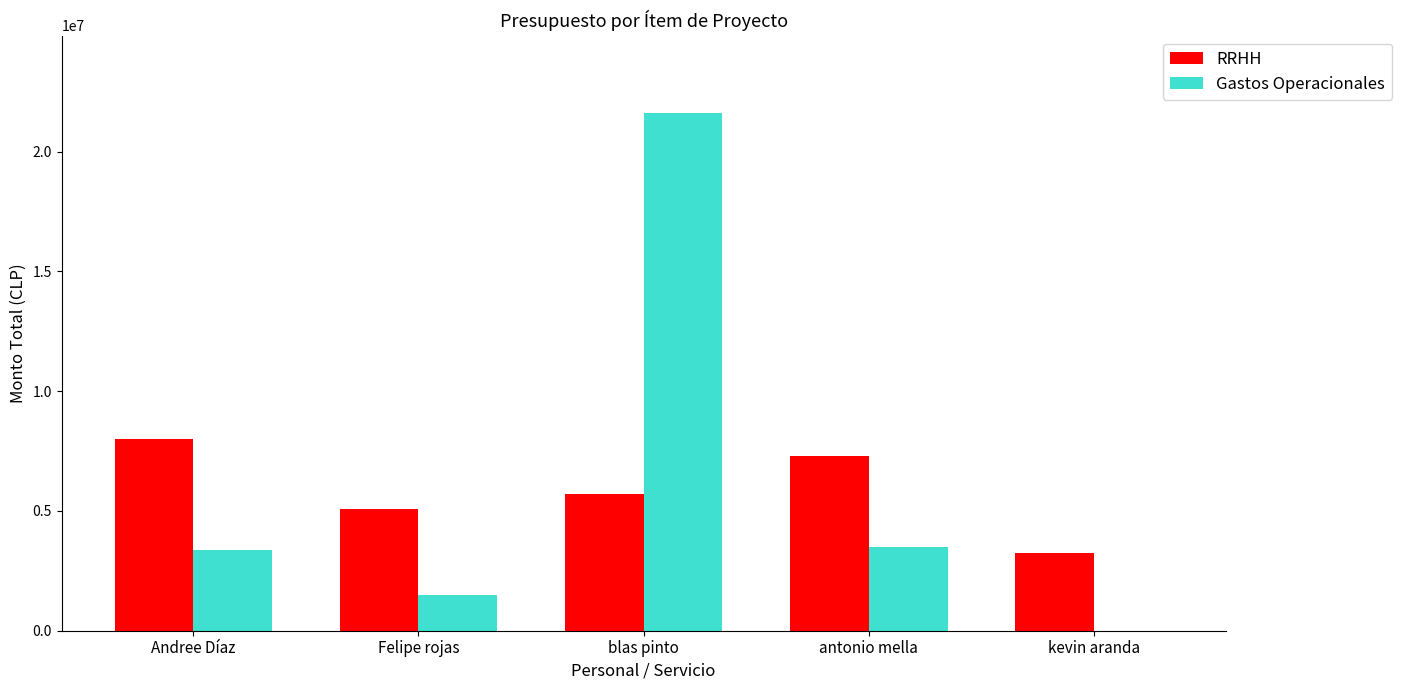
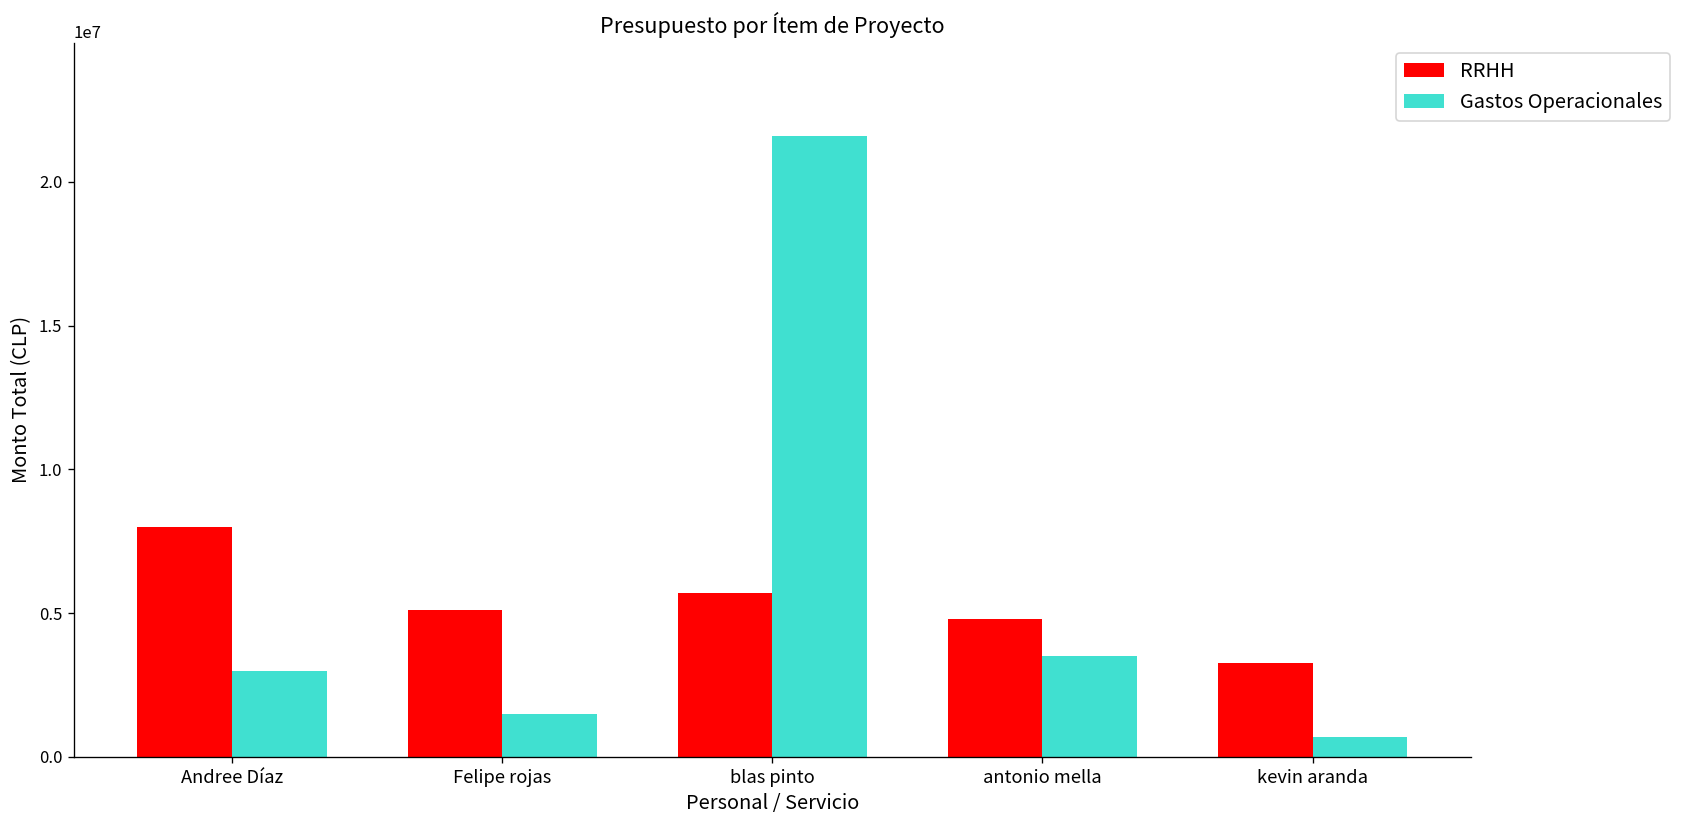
Gastos Operacionales, Andree Díaz: 3400000 -> 3000000
RRHH, antonio mella: 7300000 -> 4800000
Gastos Operacionales, kevin aranda: 0 -> 700000
